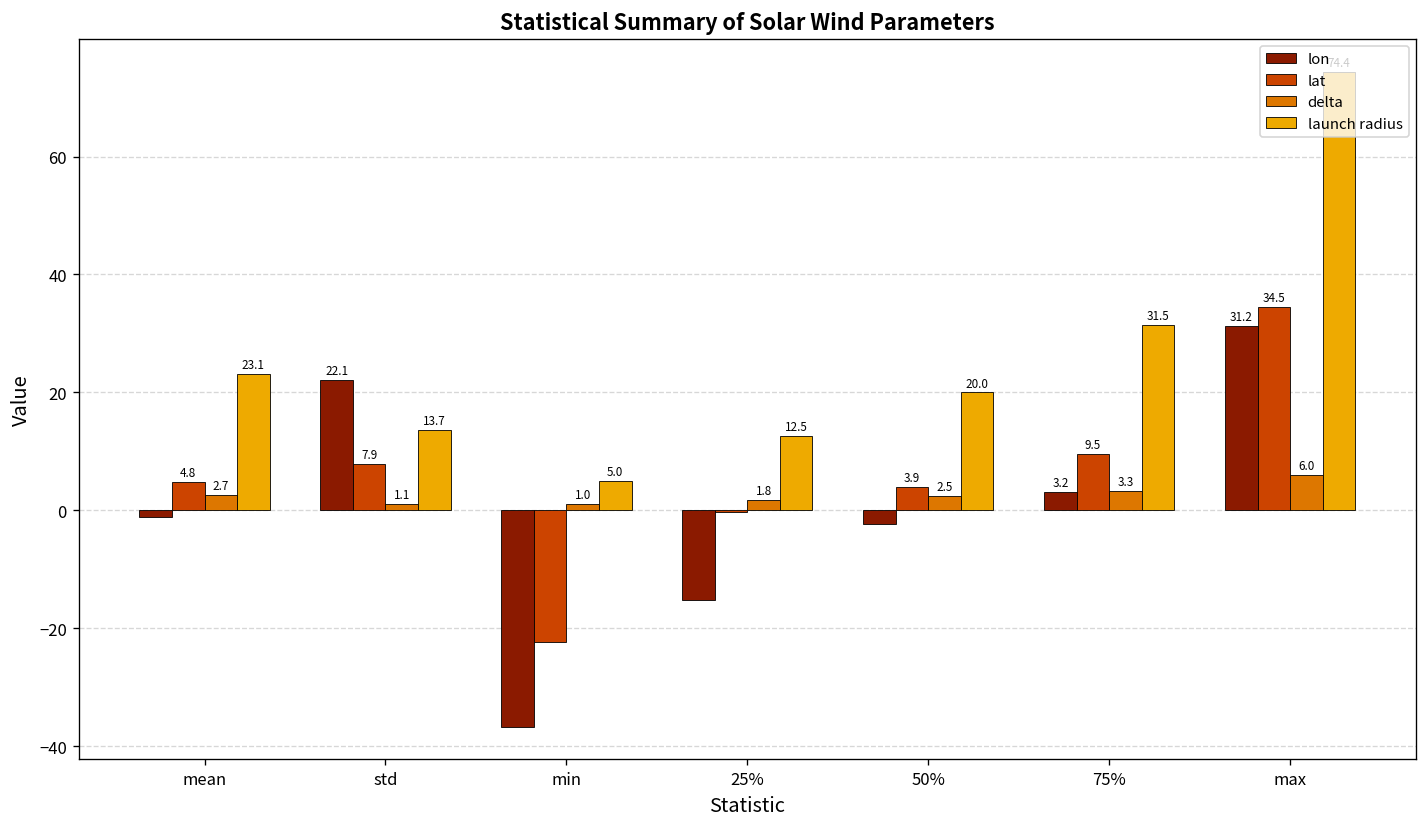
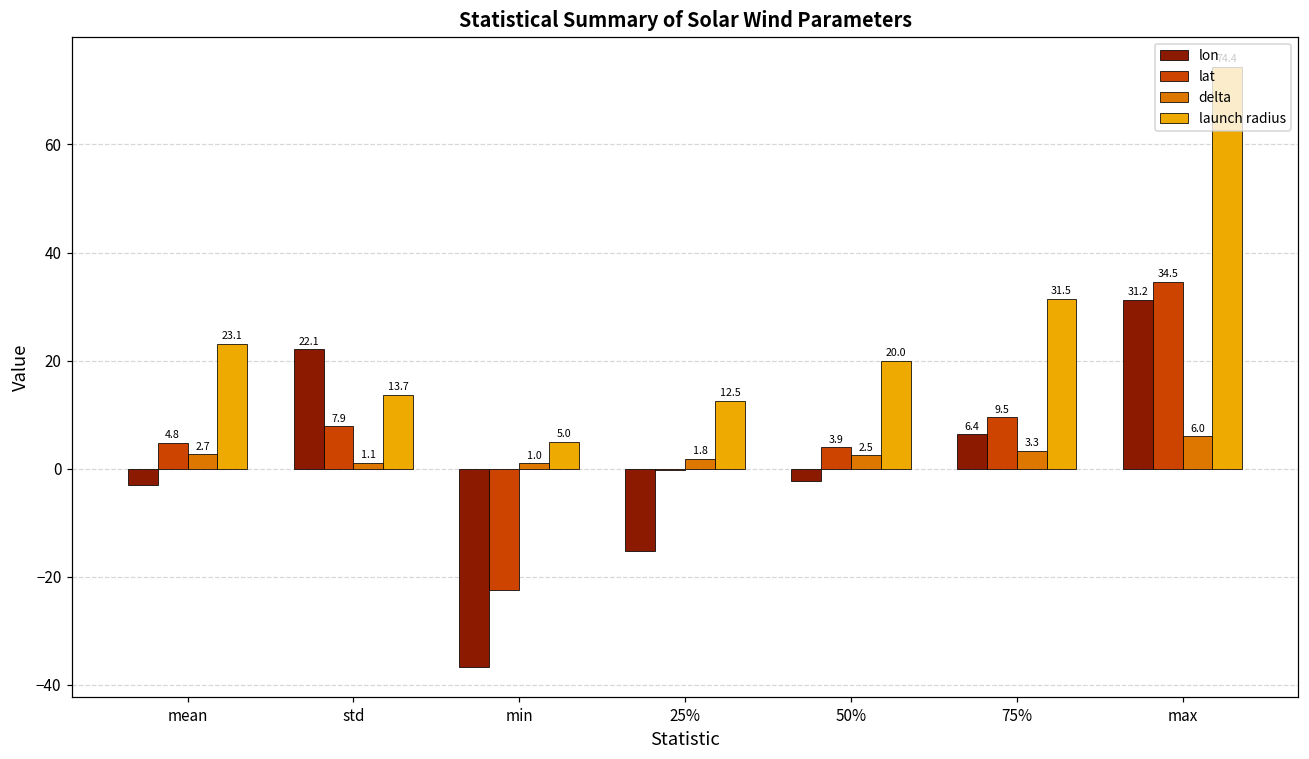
lon, mean: -1 -> -3
lon, 75%: 3.2 -> 6.4
